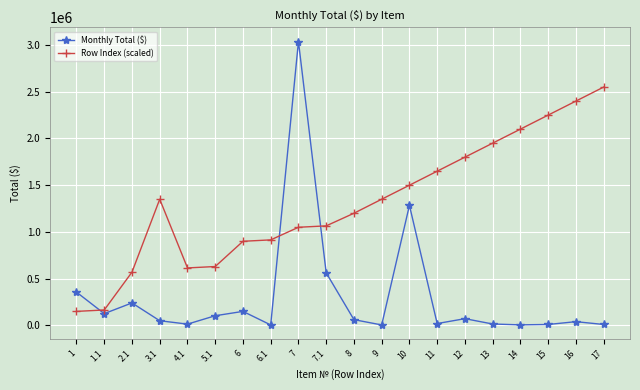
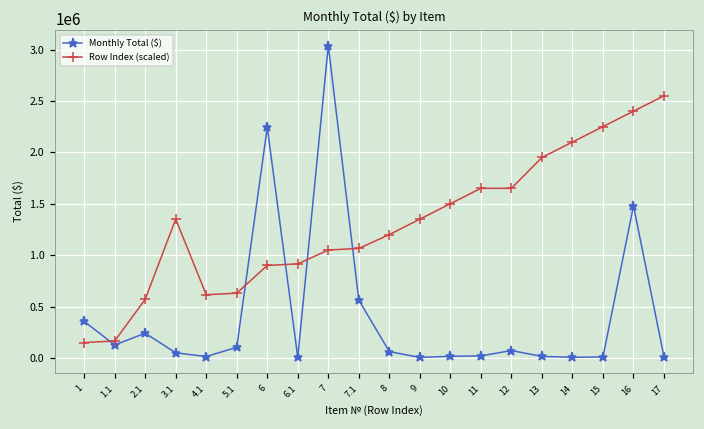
Monthly Total ($), 6: 200000 -> 2200000
Monthly Total ($), 10: 1300000 -> 0
Row Index (scaled), 12: 1800000 -> 1700000
Monthly Total ($), 16: 0 -> 1500000
